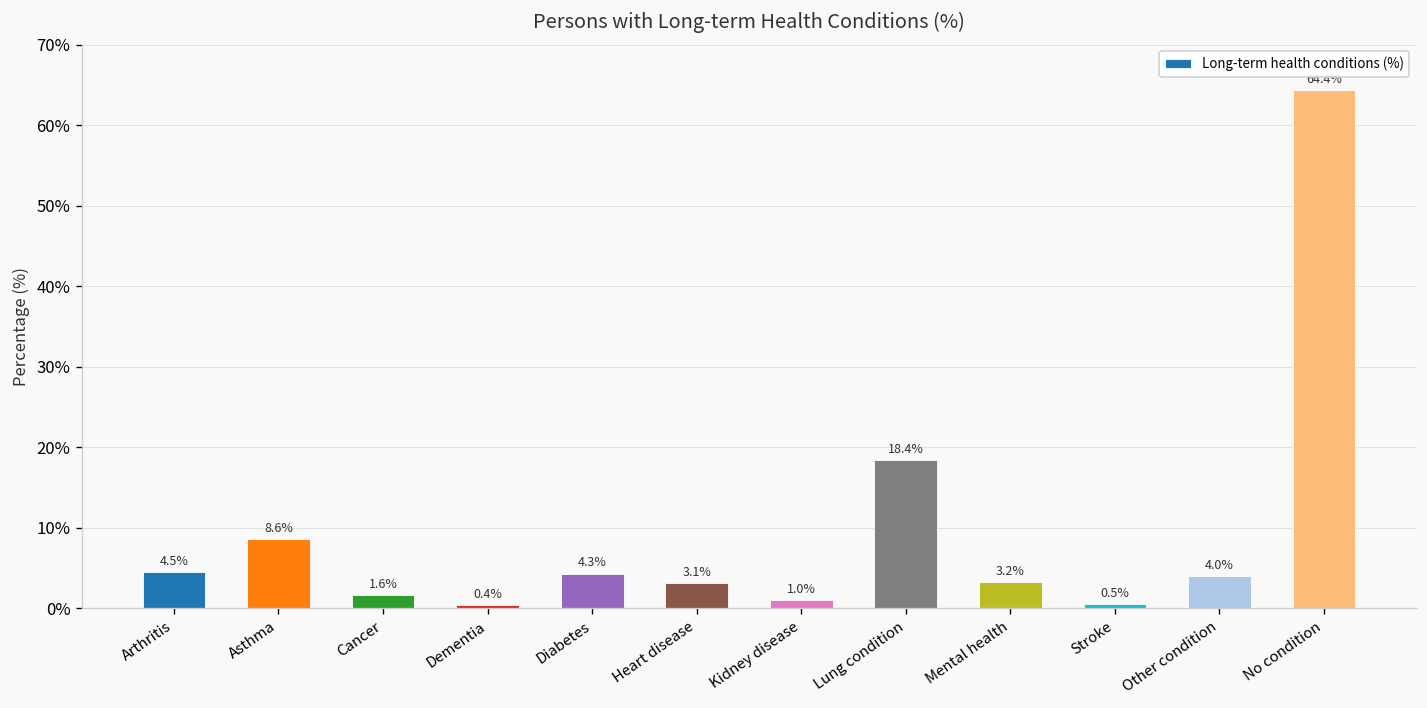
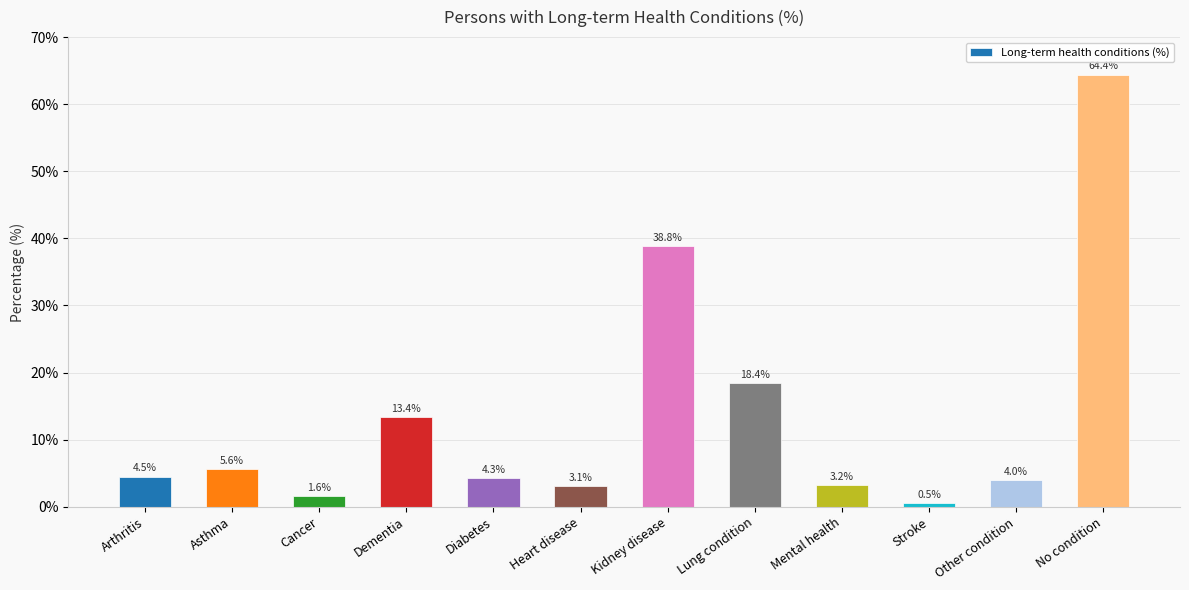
Asthma: 8.6% -> 5.6%
Dementia: 0.4% -> 13.4%
Kidney disease: 1.0% -> 38.8%
